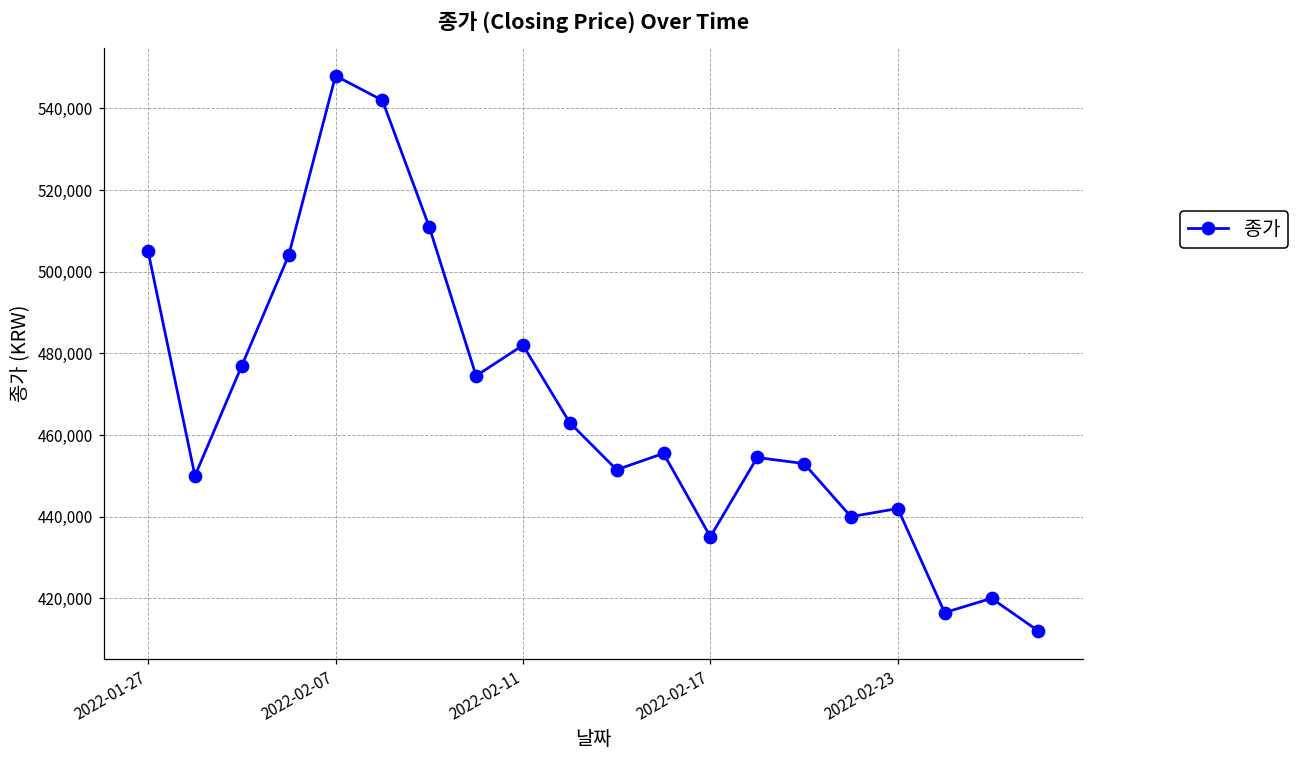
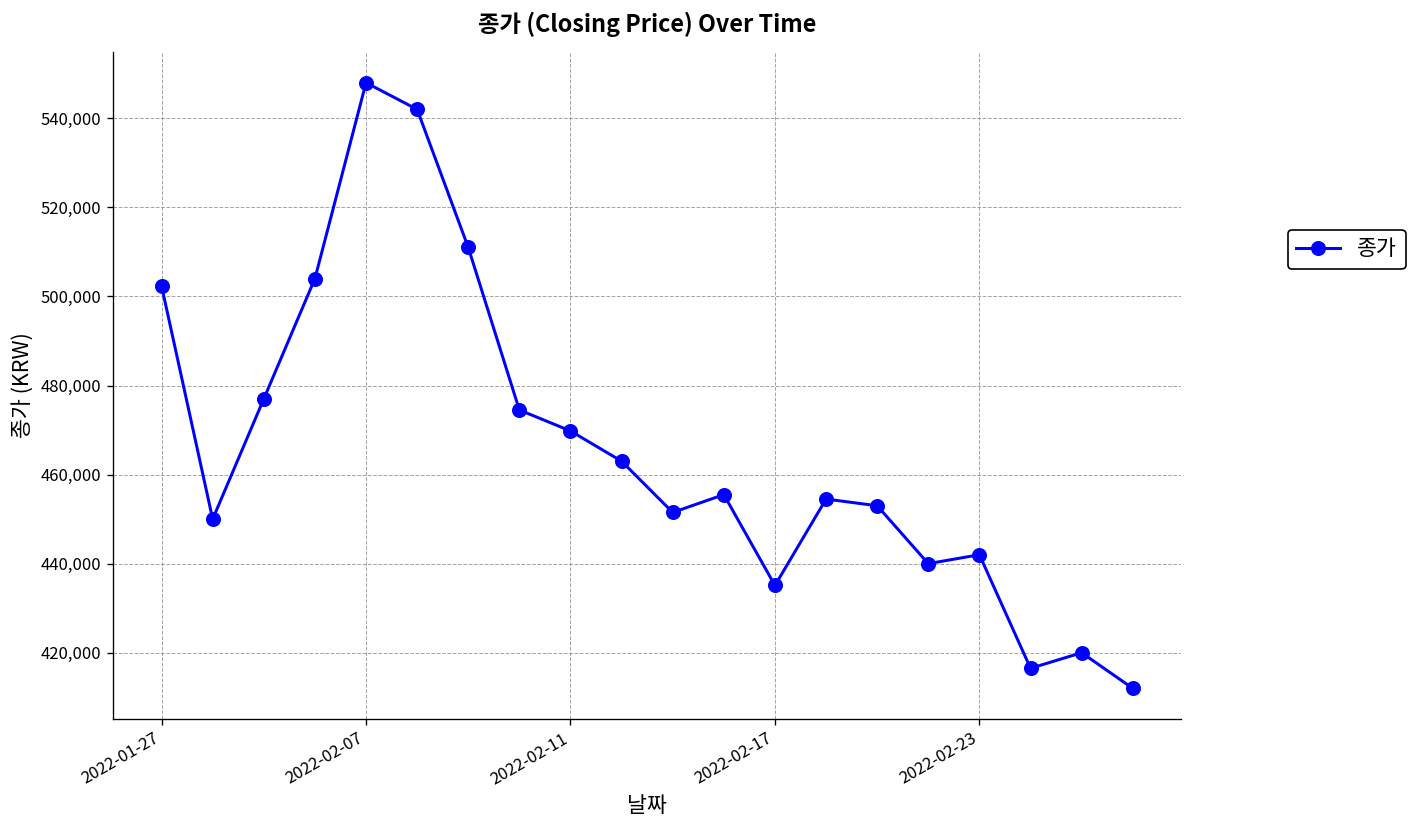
2022-01-27: 505,000 -> 502,000
2022-02-11: 482,000 -> 470,000
